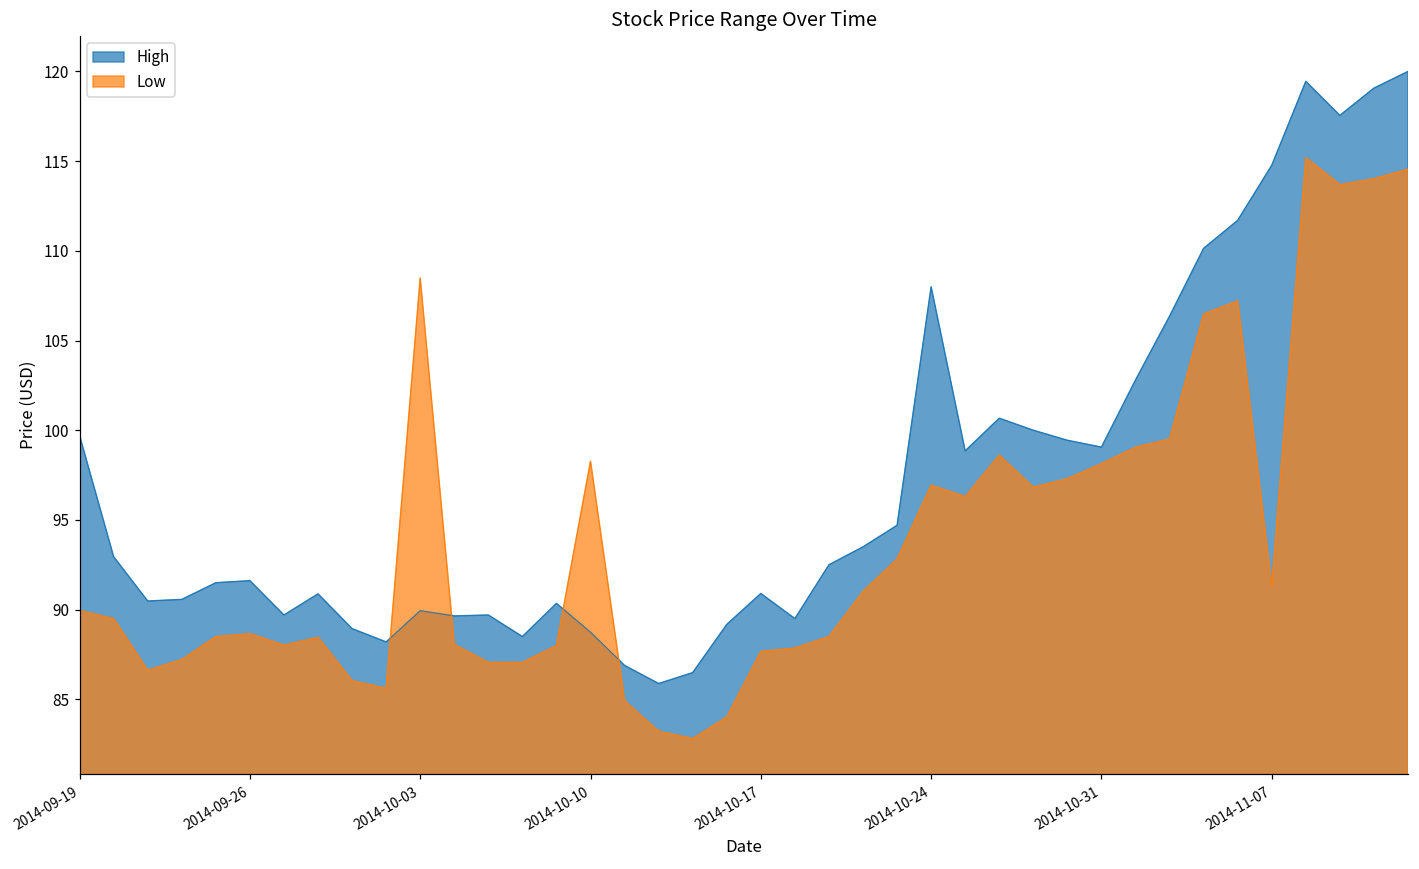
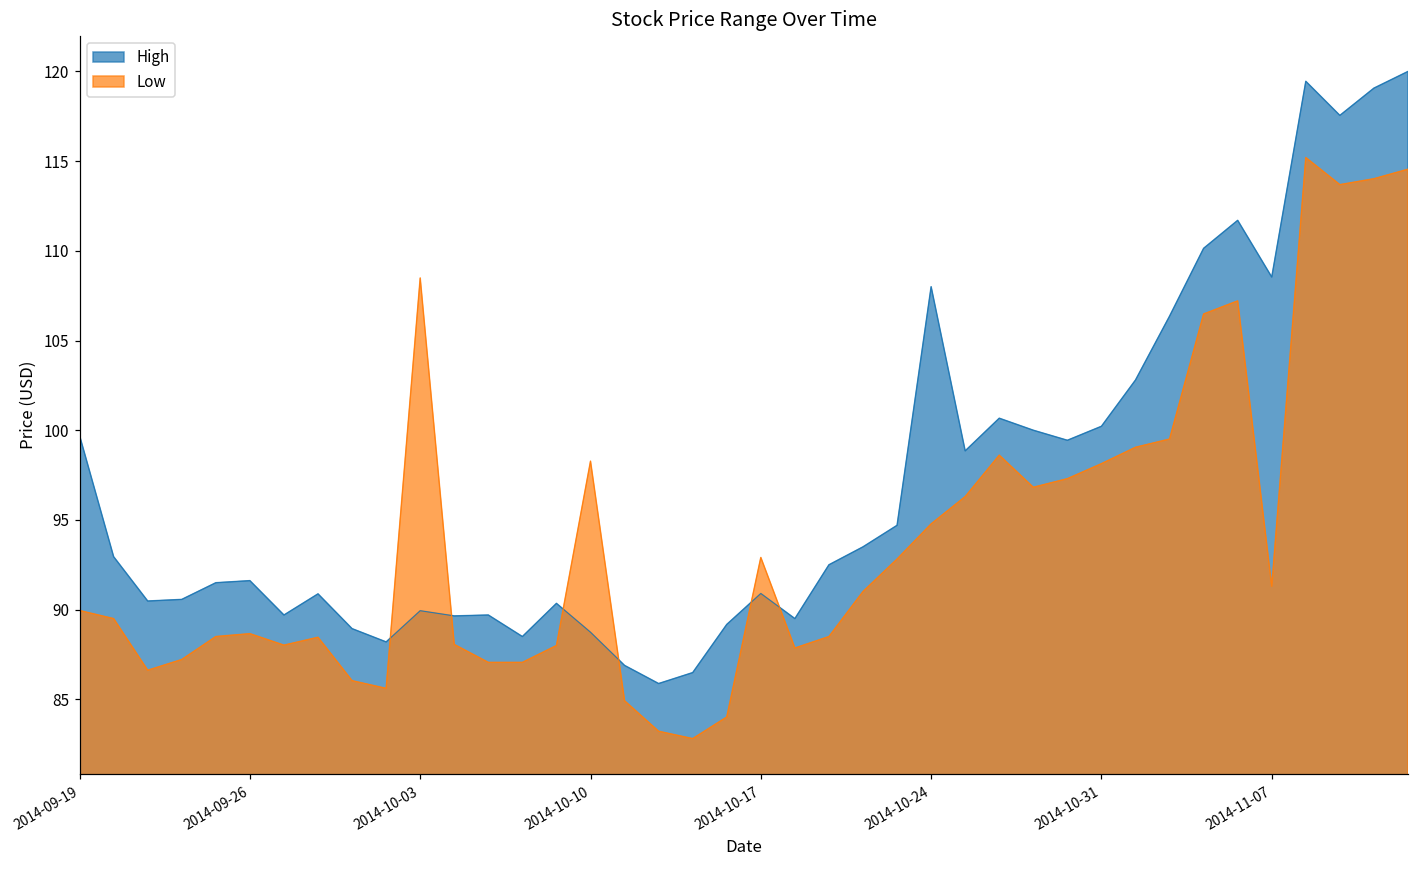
Low, 2014-10-17: 87.7 -> 92.9
Low, 2014-10-24: 96.9 -> 94.8
High, 2014-10-31: 99.1 -> 100.2
High, 2014-11-07: 114.8 -> 108.5
